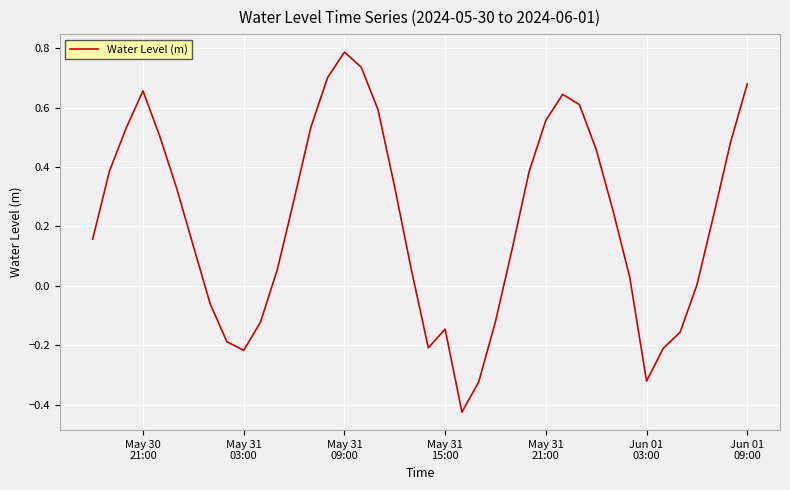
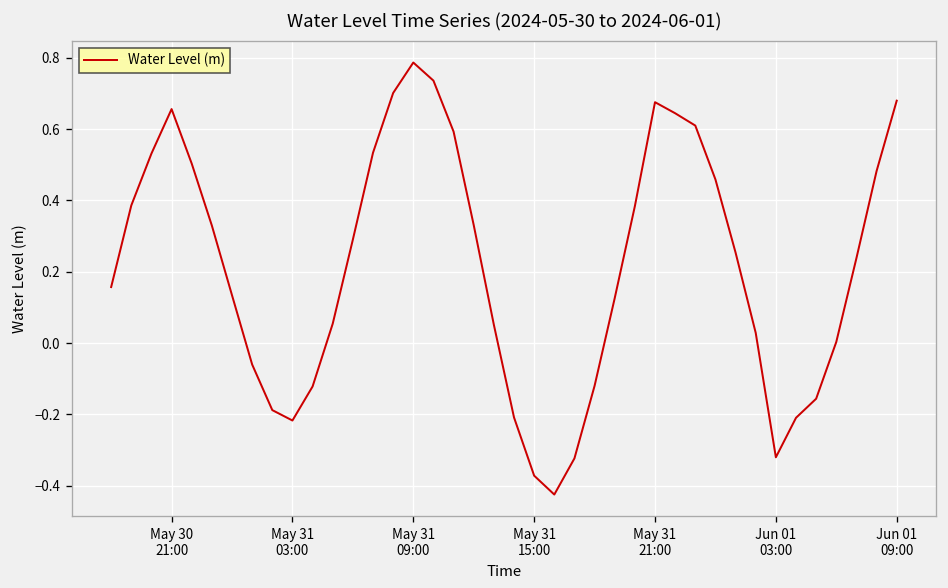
May 31 15:00: -0.15 -> -0.37
May 31 21:00: 0.56 -> 0.68
